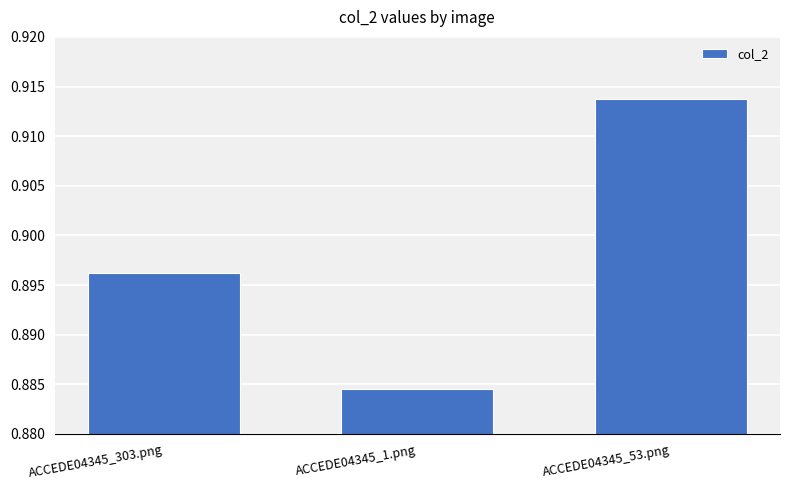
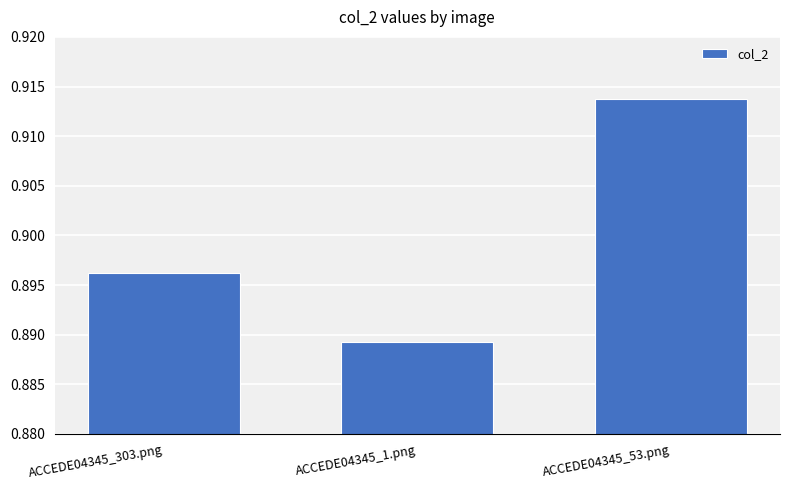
ACCEDE04345_1.png: 0.885 -> 0.889
